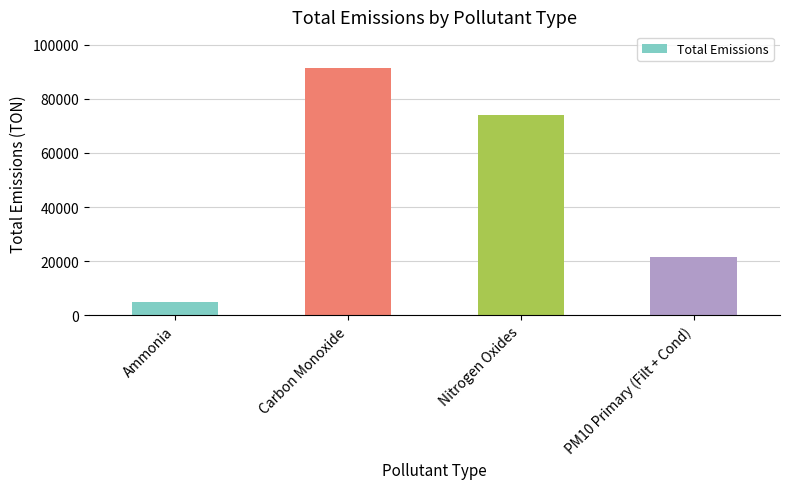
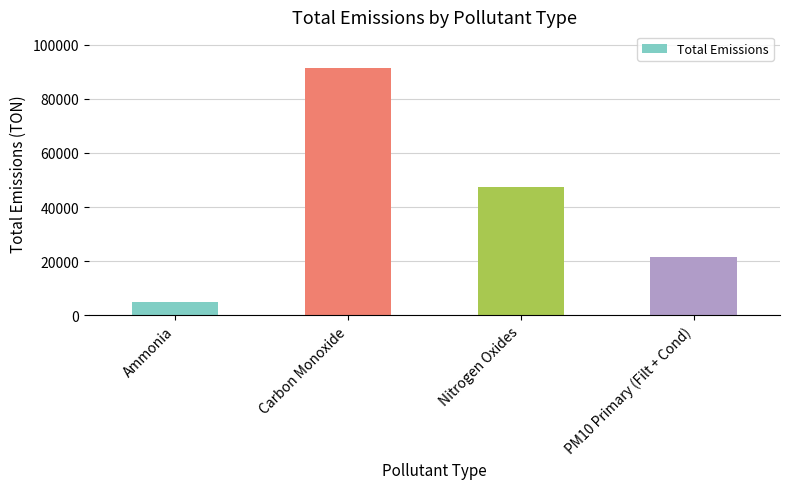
Nitrogen Oxides: 74000 -> 47000
